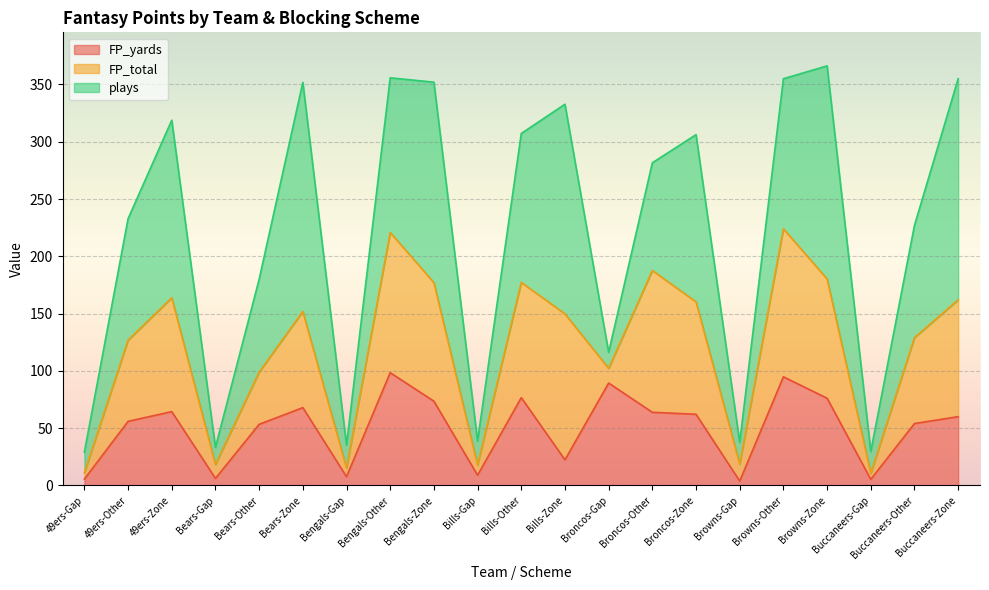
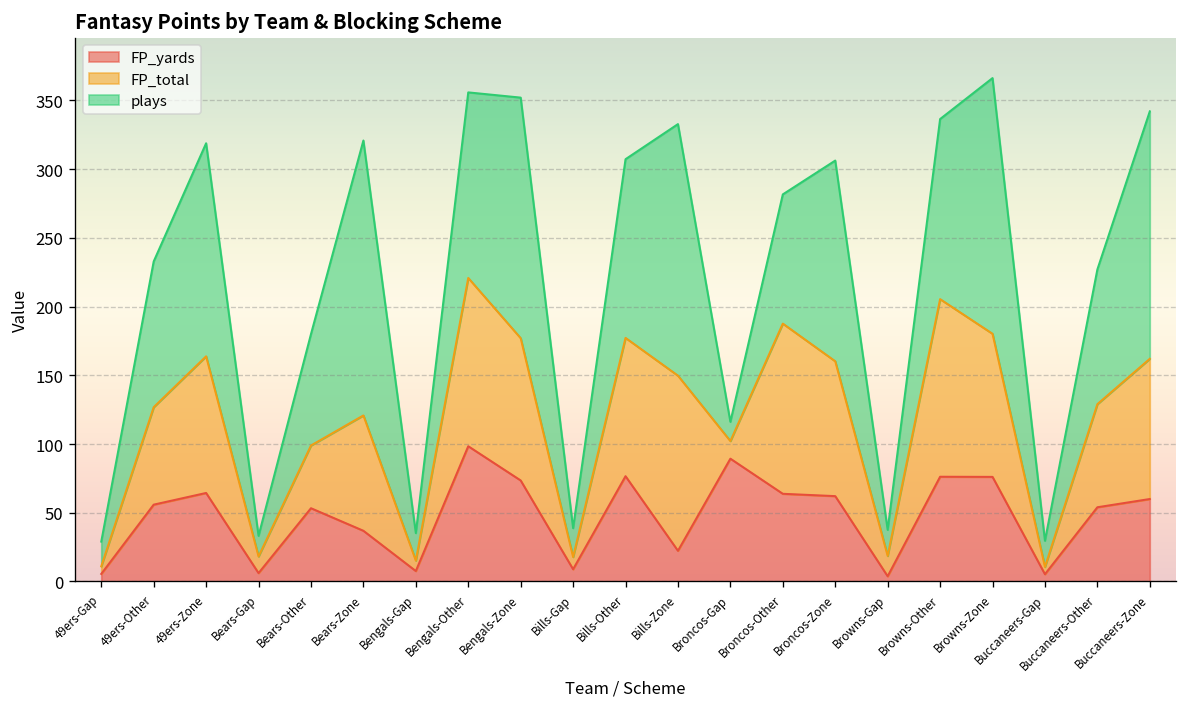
FP_yards, Bears-Zone: 68 -> 37
FP_yards, Browns-Other: 95 -> 76
plays, Buccaneers-Zone: 193 -> 180
